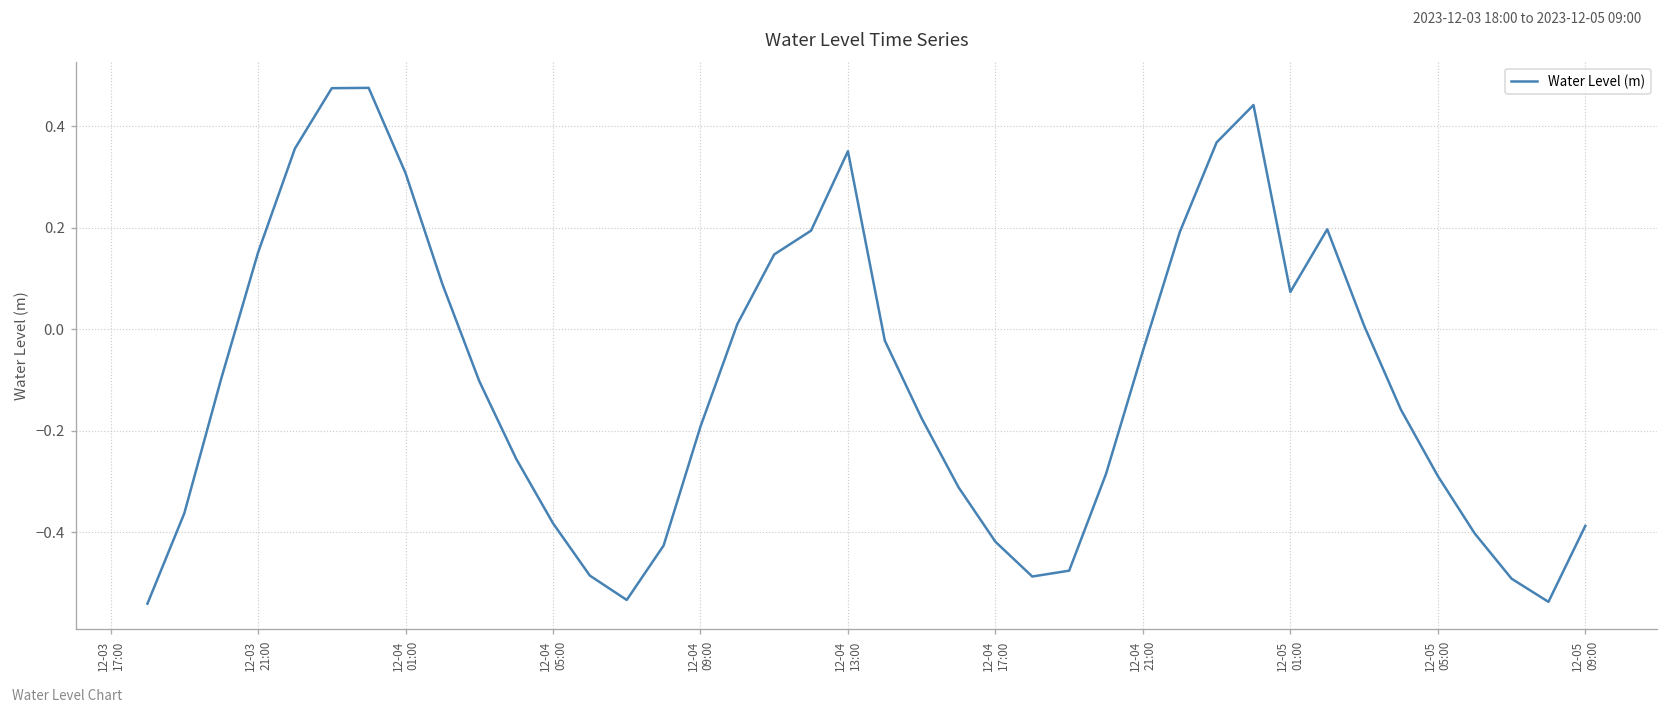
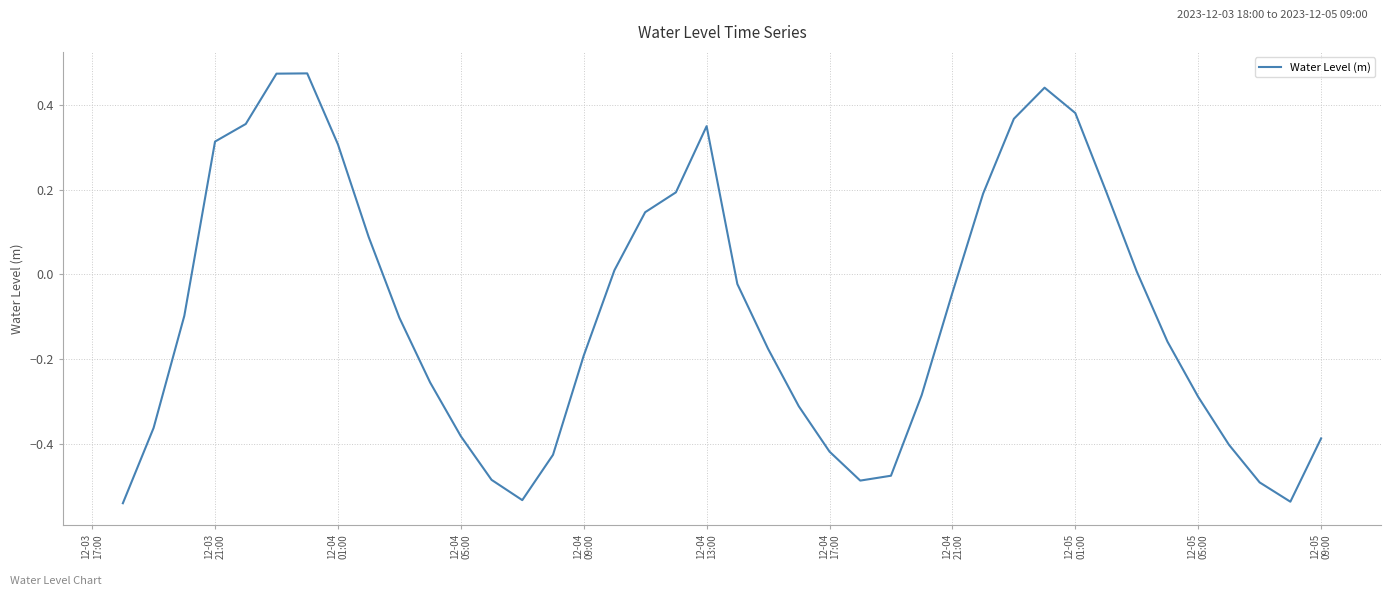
12-03 21:00: 0.15 -> 0.31
12-05 01:00: 0.07 -> 0.38
